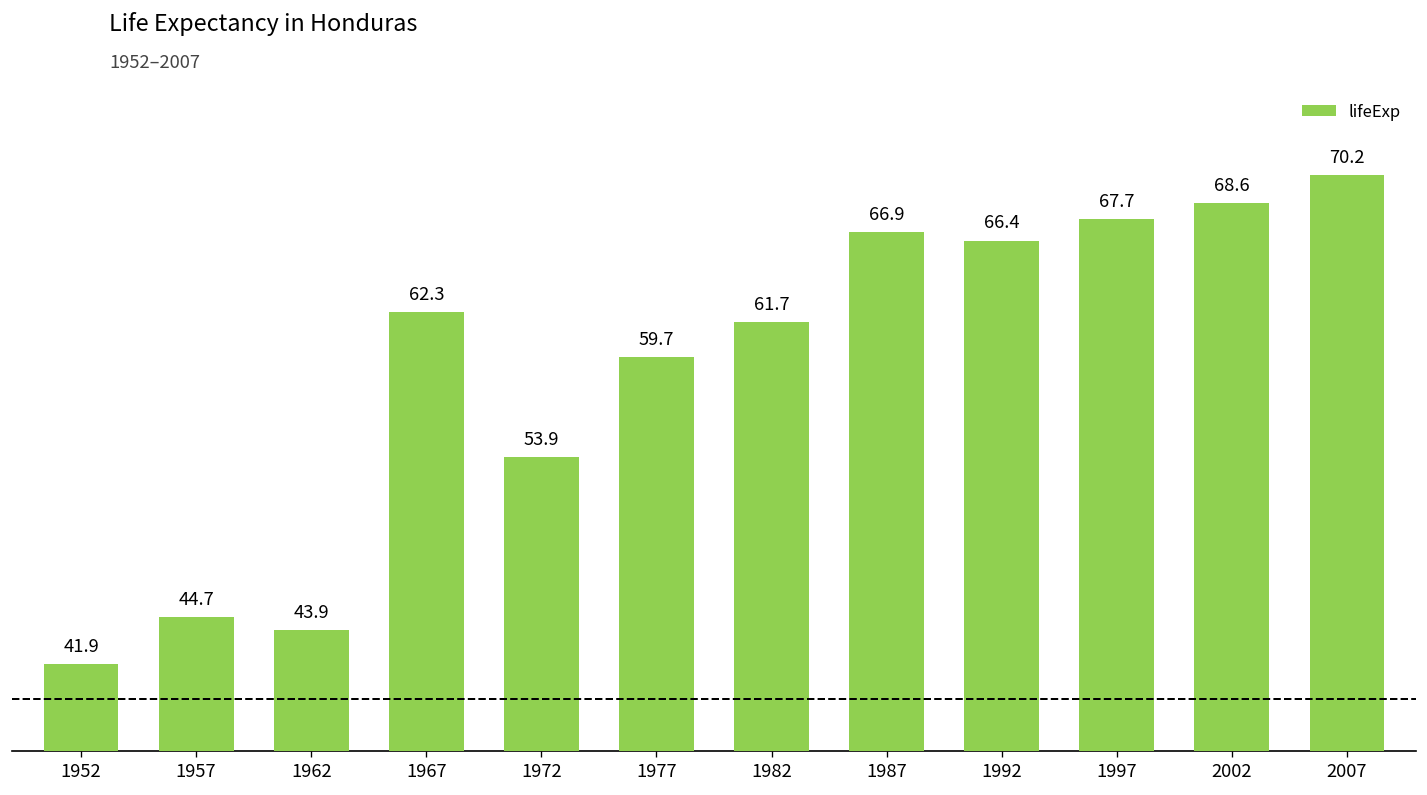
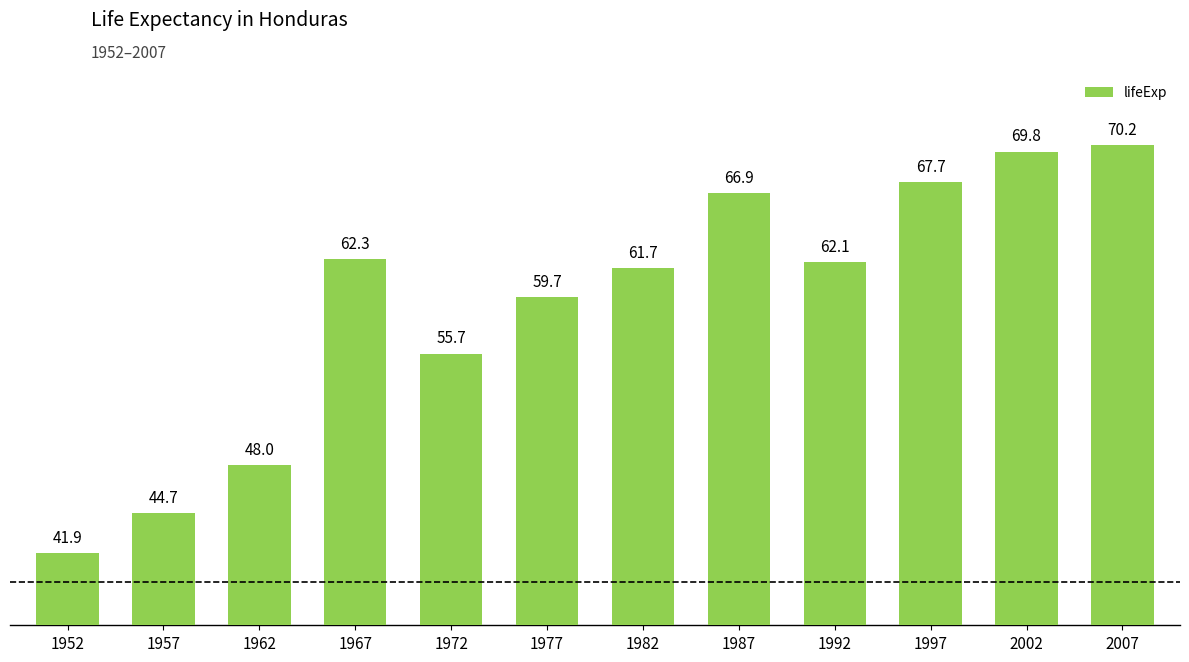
1962: 43.9 -> 48.0
1972: 53.9 -> 55.7
1992: 66.4 -> 62.1
2002: 68.6 -> 69.8
